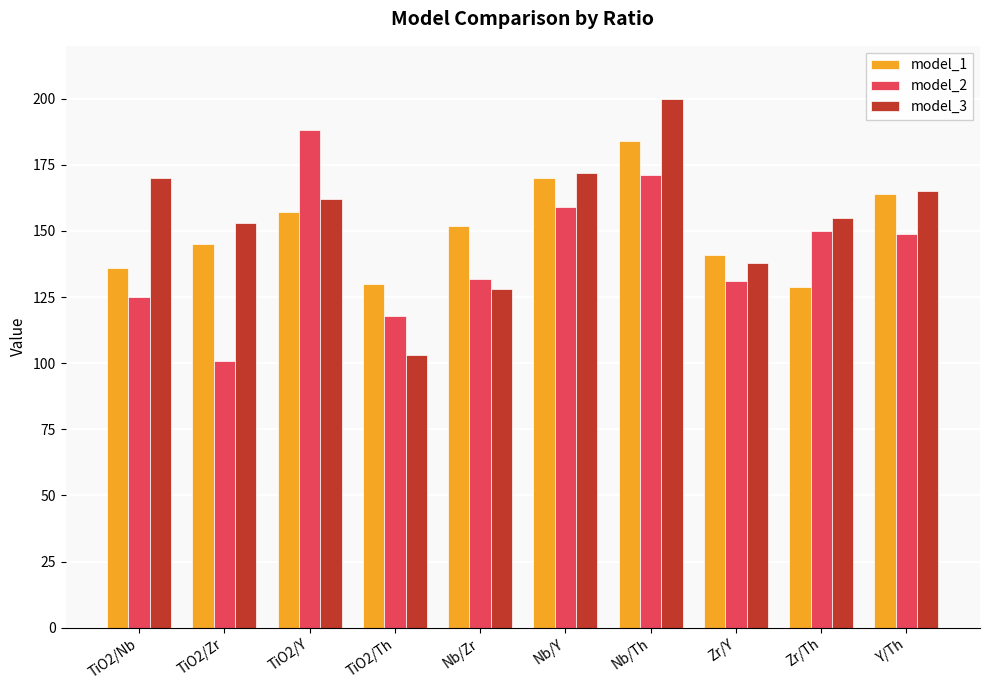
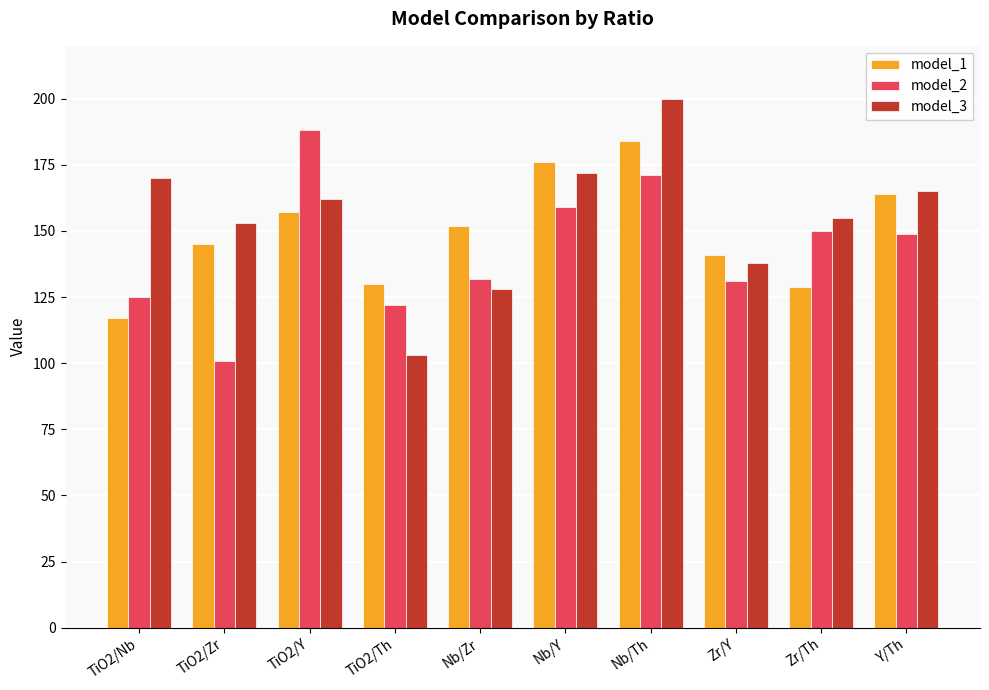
model_1, TiO2/Nb: 136 -> 117
model_2, TiO2/Th: 118 -> 122
model_1, Nb/Y: 170 -> 176
